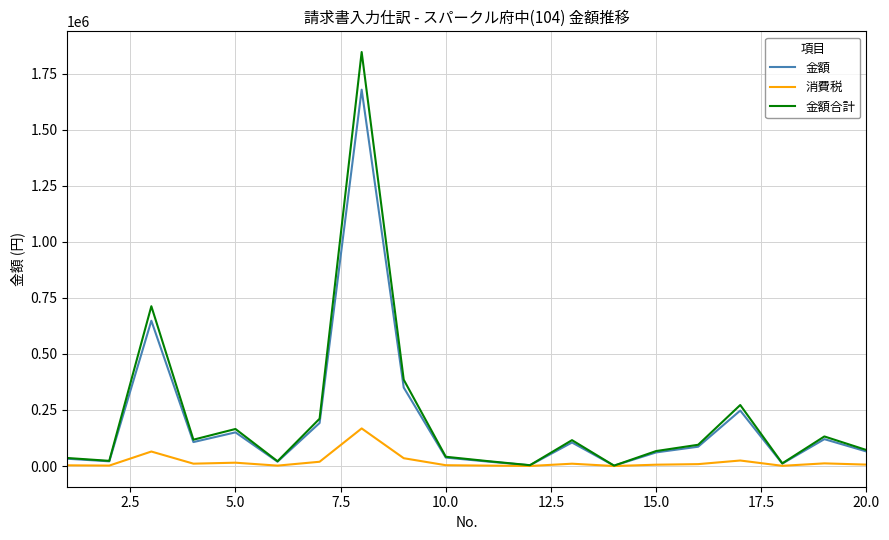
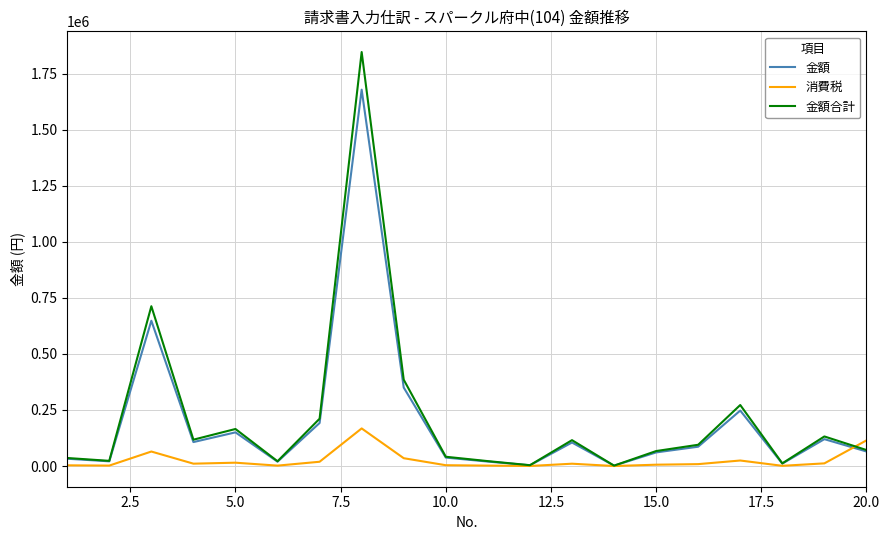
消費税, 20.0: 10000 -> 110000
